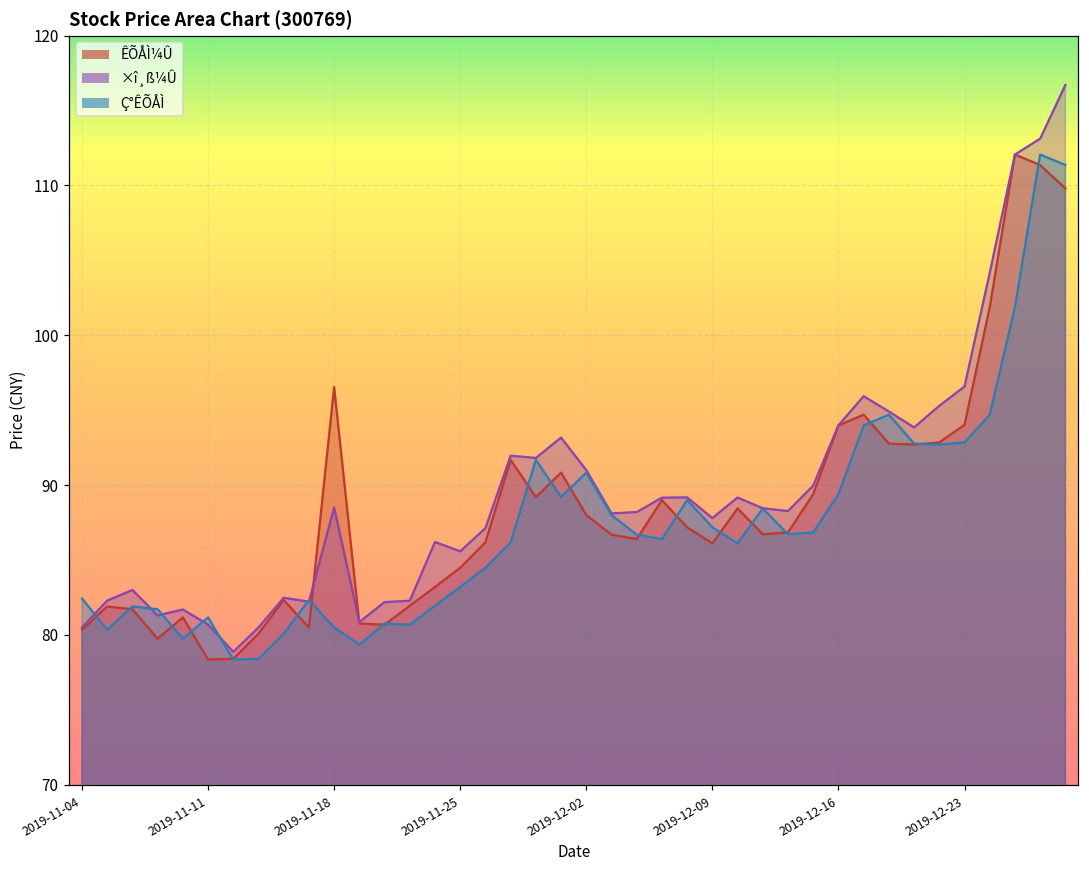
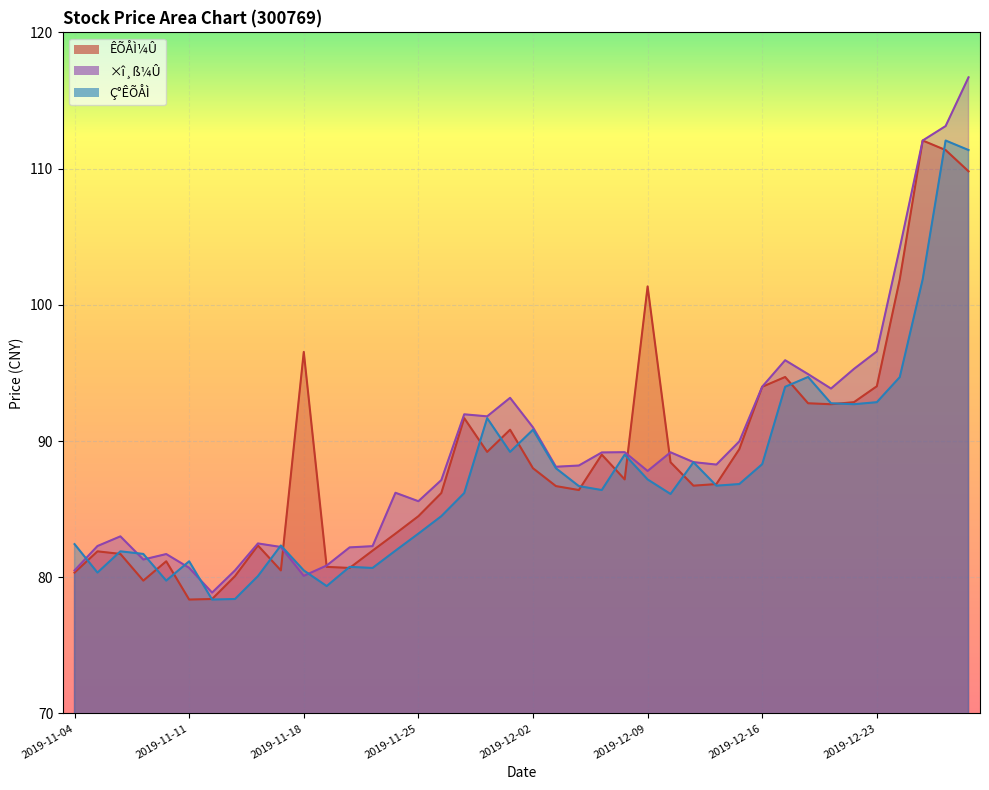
×î¸ß¼Û, 2019-11-18: 88.5 -> 80.1
ÊÕÅÌ¼Û, 2019-12-09: 86.1 -> 101.4
Ç°ÊÕÅÌ, 2019-12-16: 89.4 -> 88.3
